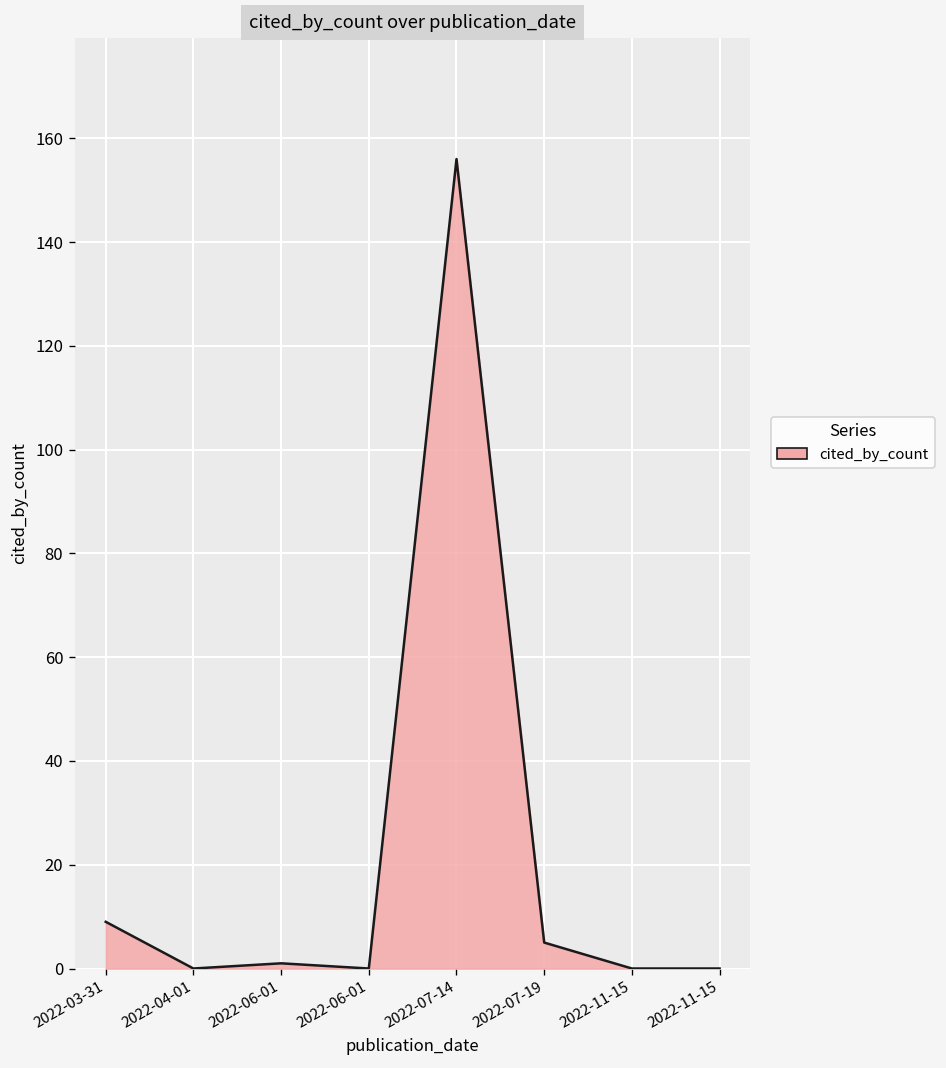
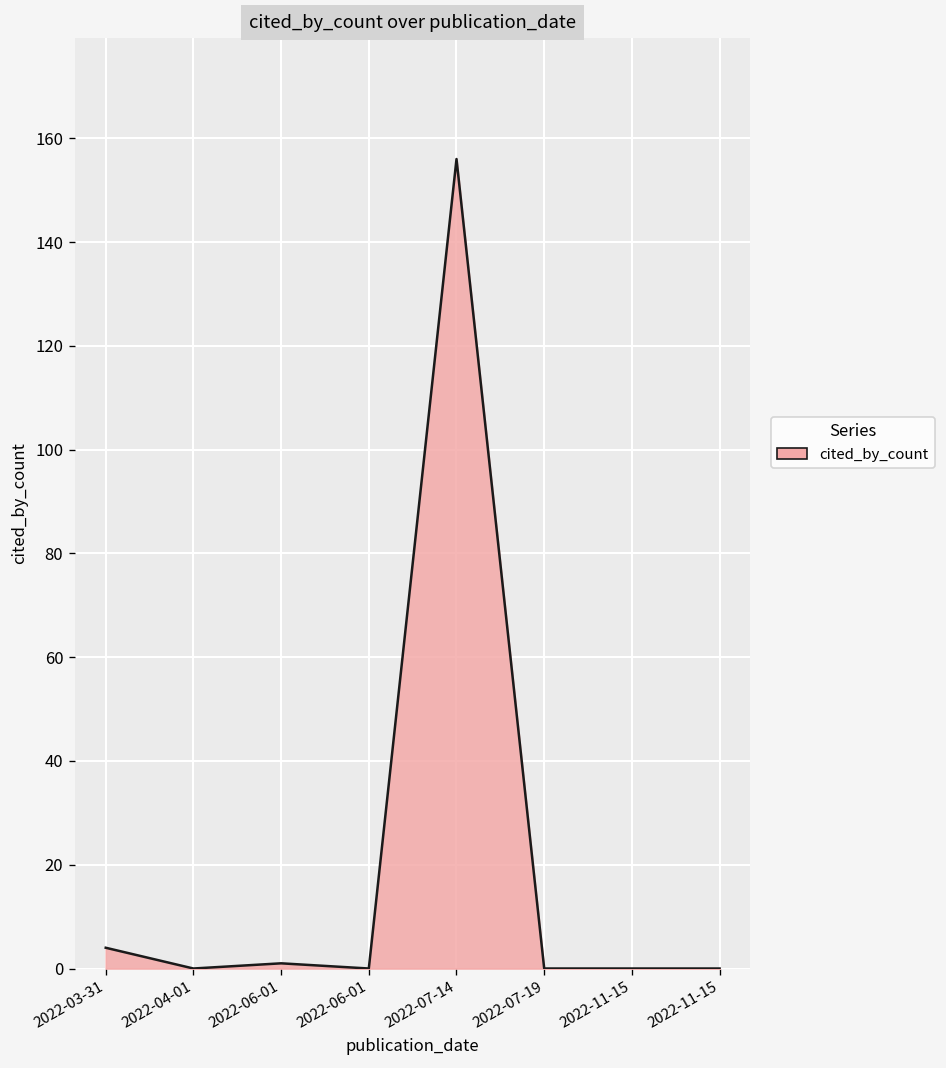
2022-03-31: 9 -> 4
2022-07-19: 5 -> 0
